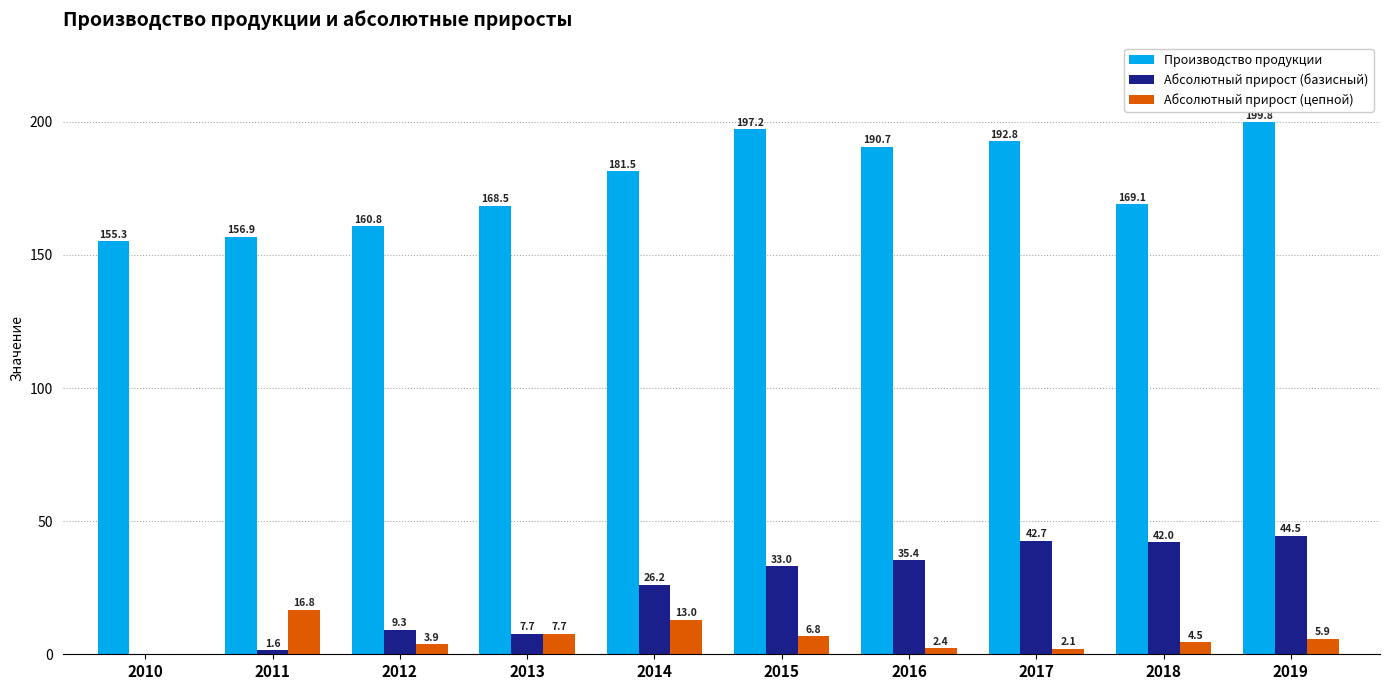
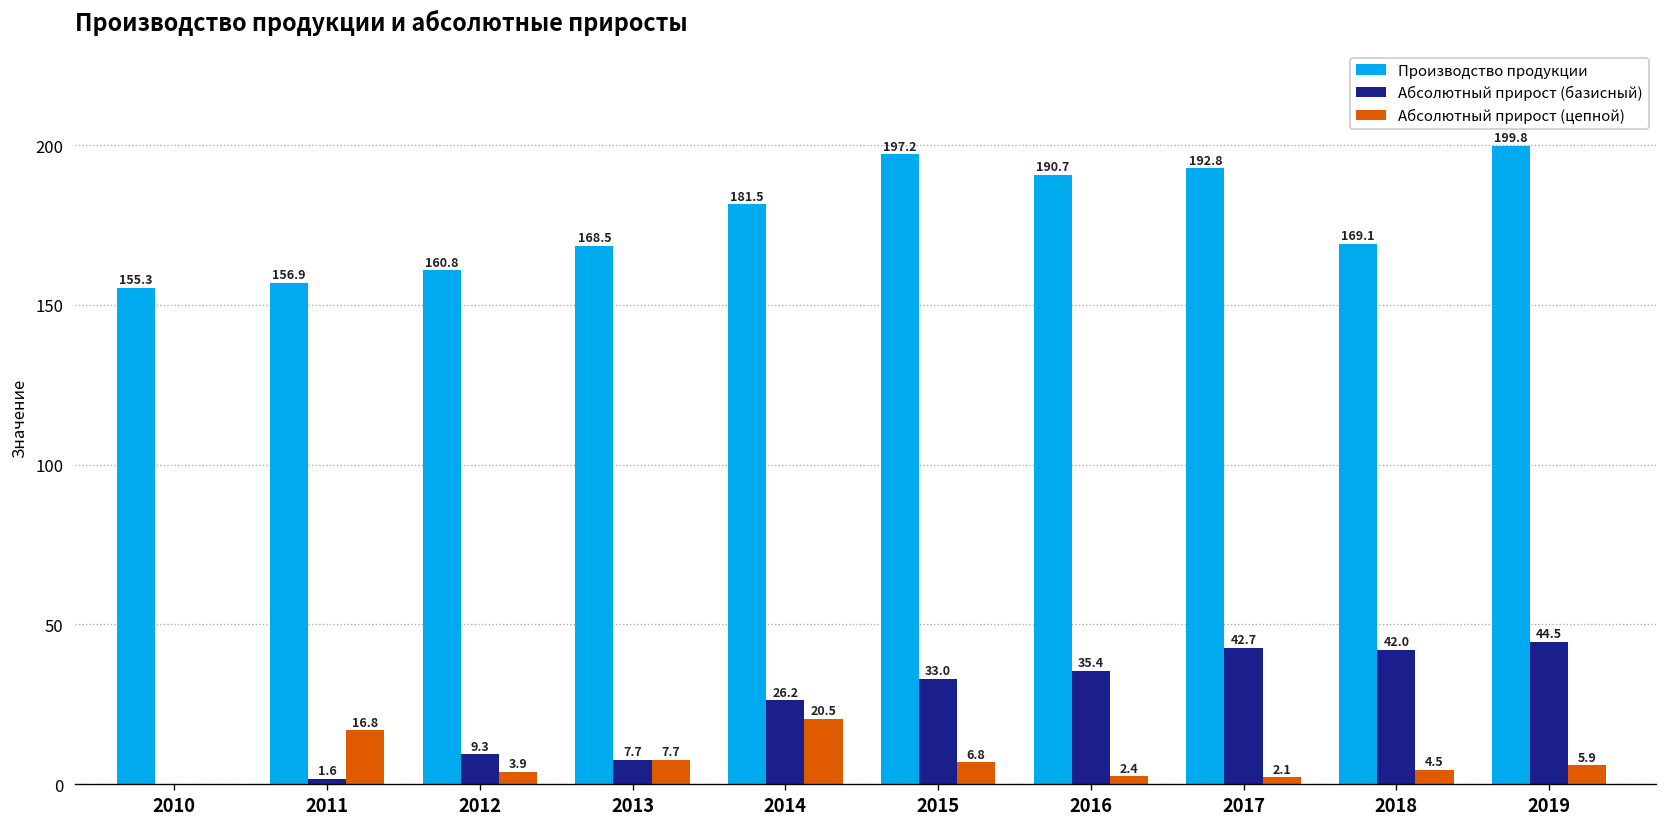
Абсолютный прирост (цепной), 2014: 13.0 -> 20.5
